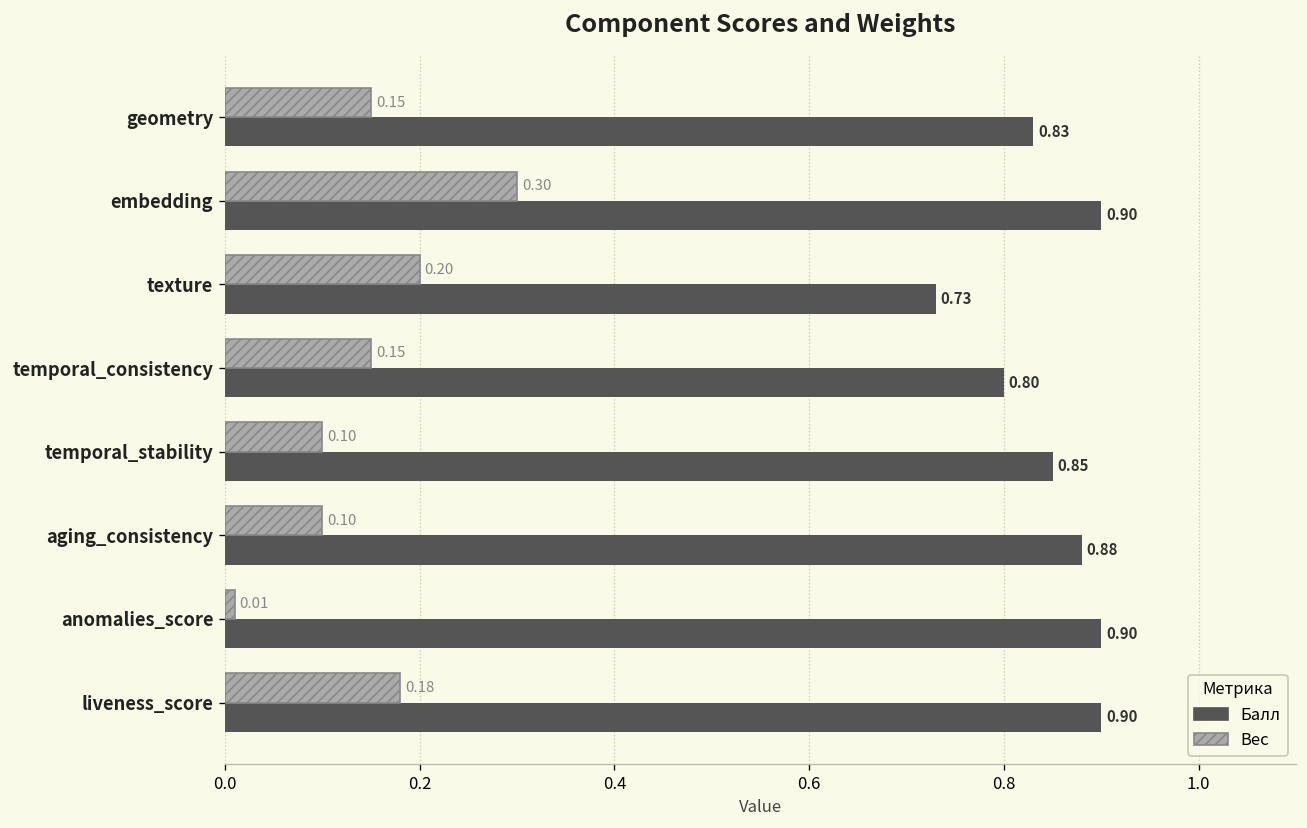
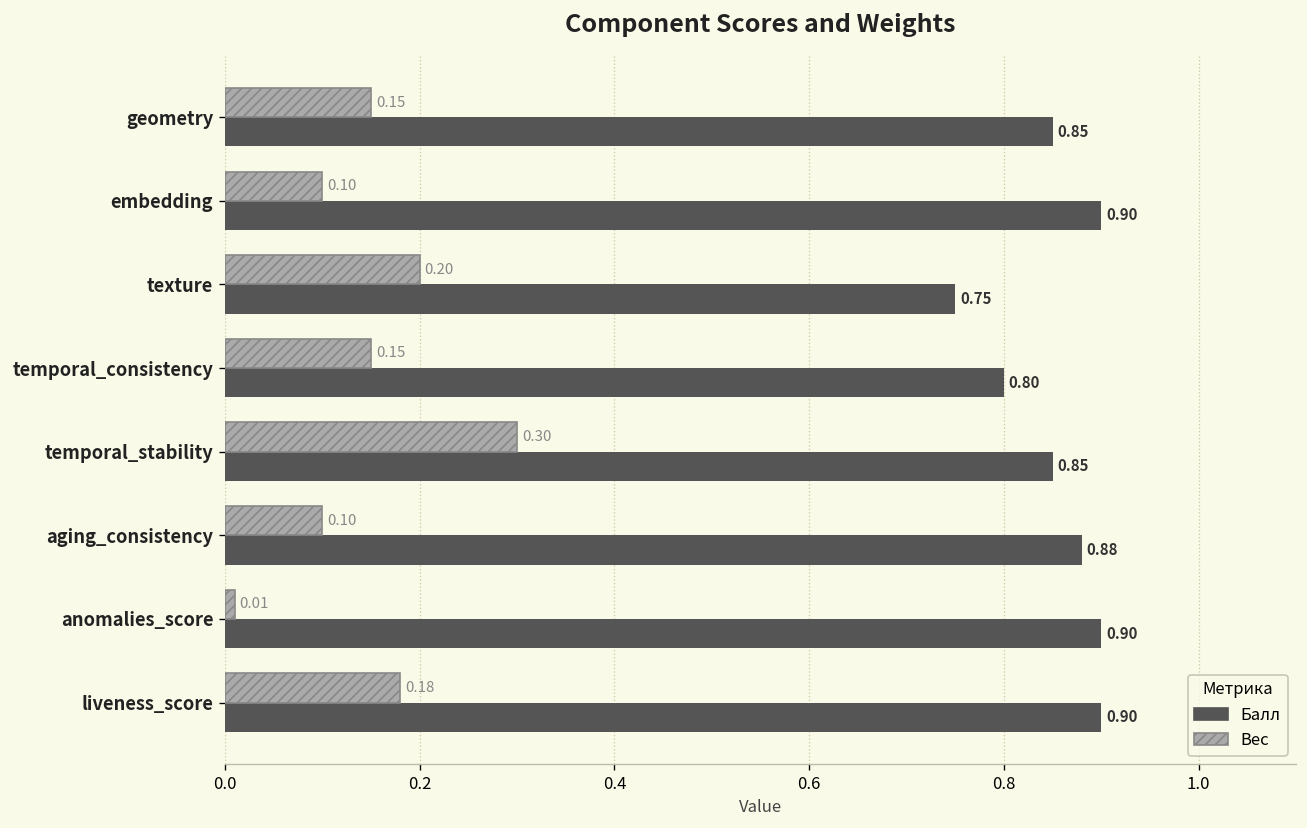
Балл, geometry: 0.83 -> 0.85
Вес, embedding: 0.30 -> 0.10
Балл, texture: 0.73 -> 0.75
Вес, temporal_stability: 0.10 -> 0.30
